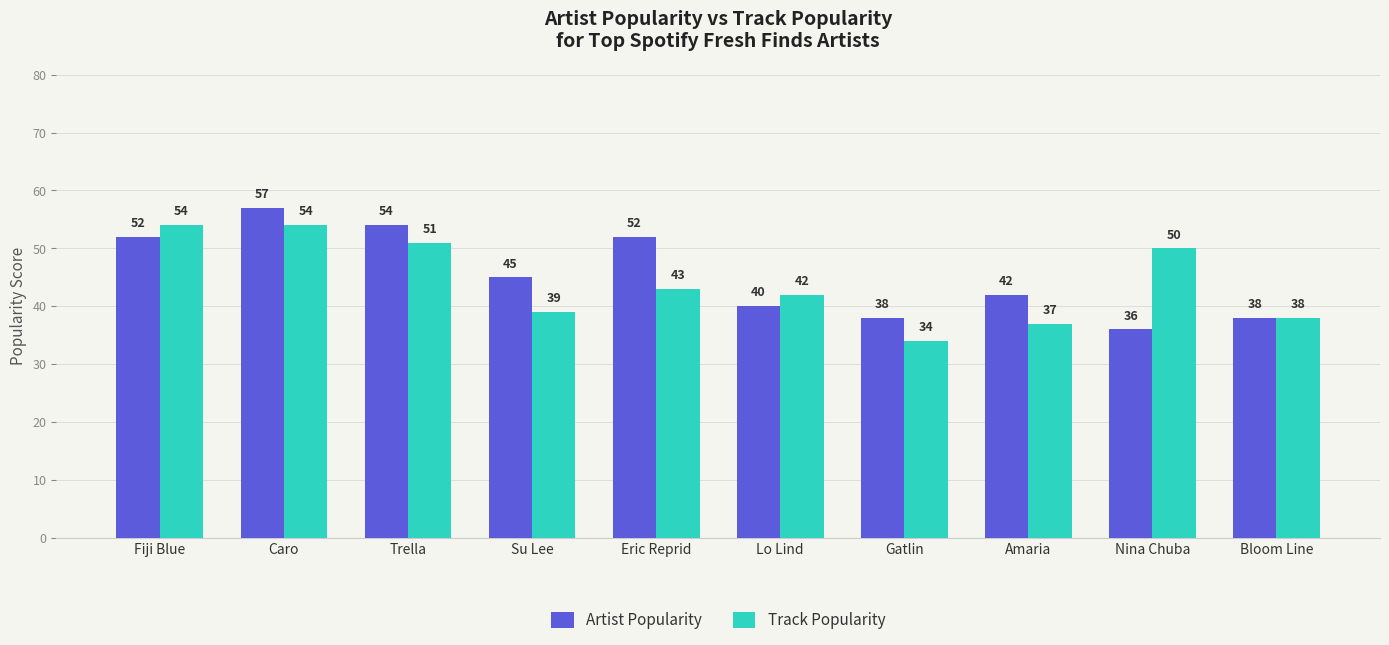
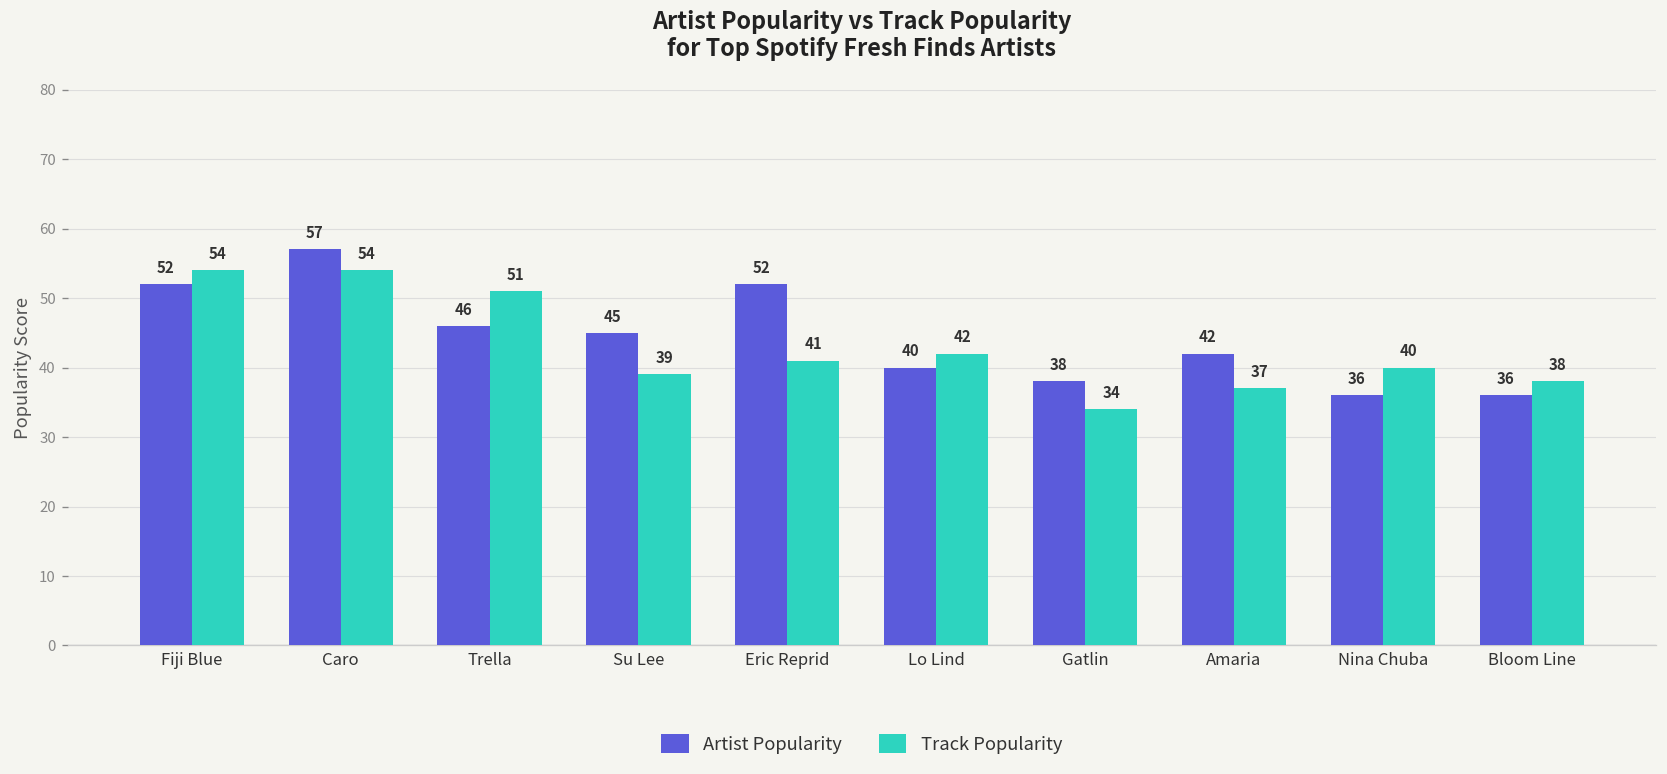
Artist Popularity, Trella: 54 -> 46
Track Popularity, Eric Reprid: 43 -> 41
Track Popularity, Nina Chuba: 50 -> 40
Artist Popularity, Bloom Line: 38 -> 36
